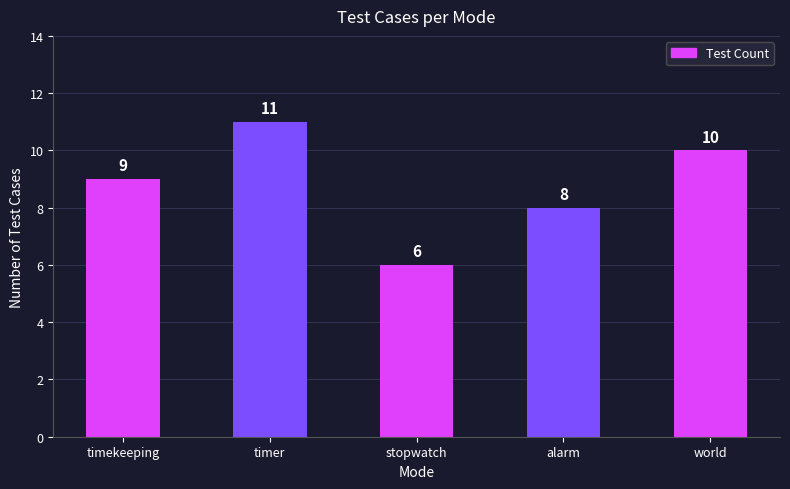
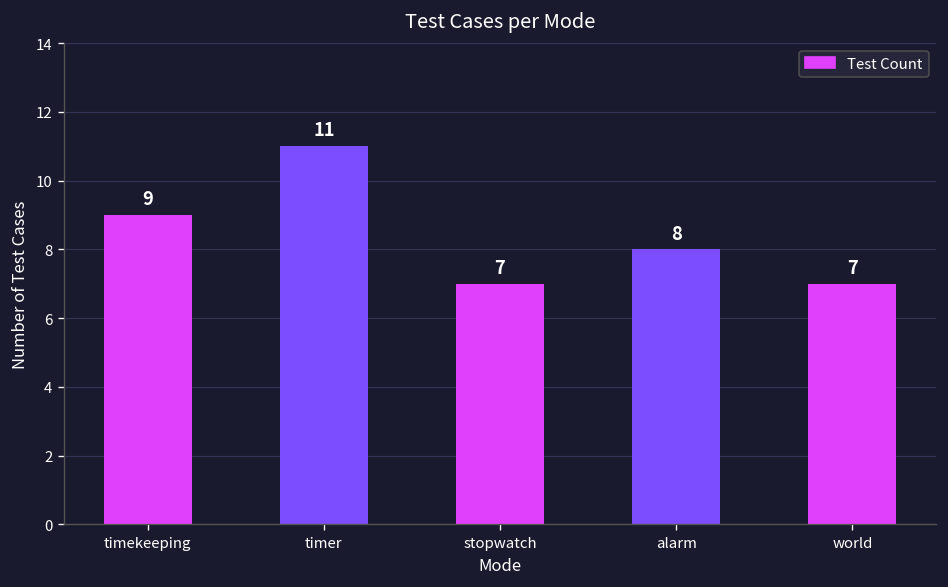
stopwatch: 6 -> 7
world: 10 -> 7
